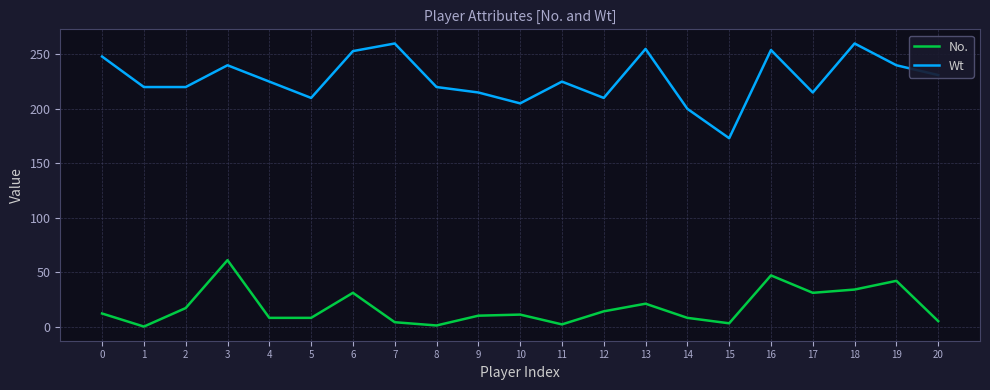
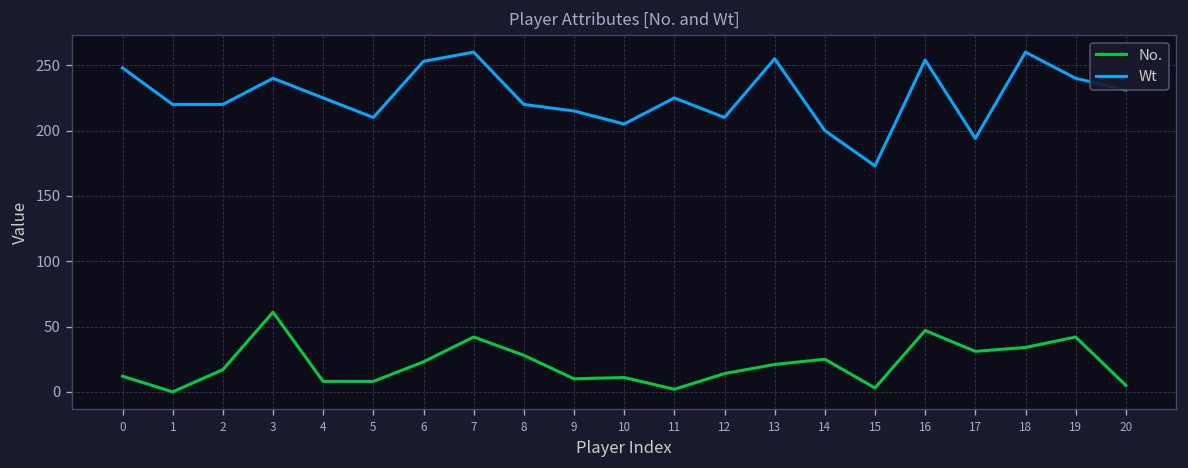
No., 6: 31 -> 23
No., 7: 4 -> 42
No., 8: 1 -> 28
No., 14: 8 -> 25
Wt, 17: 215 -> 194
